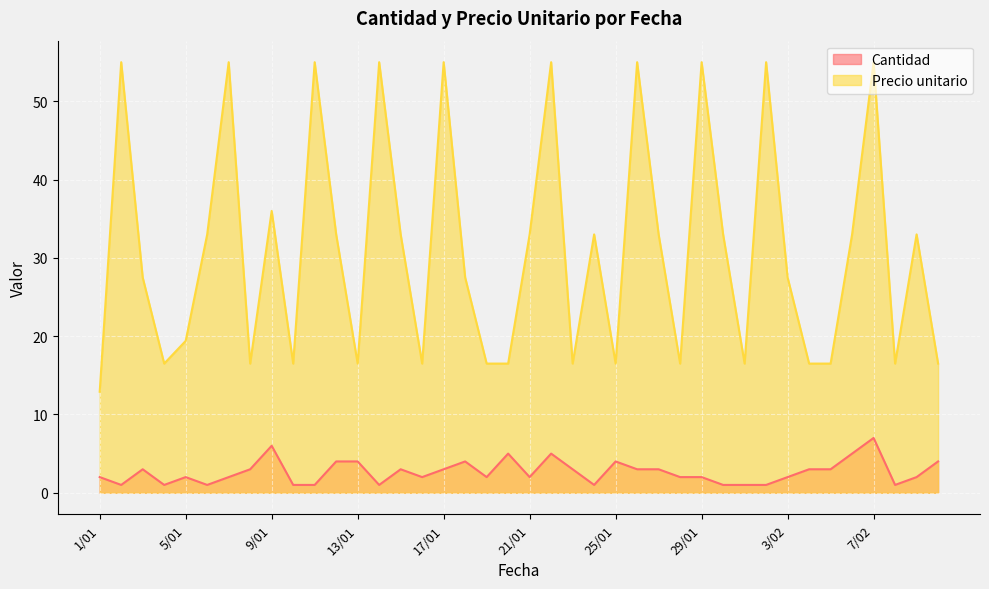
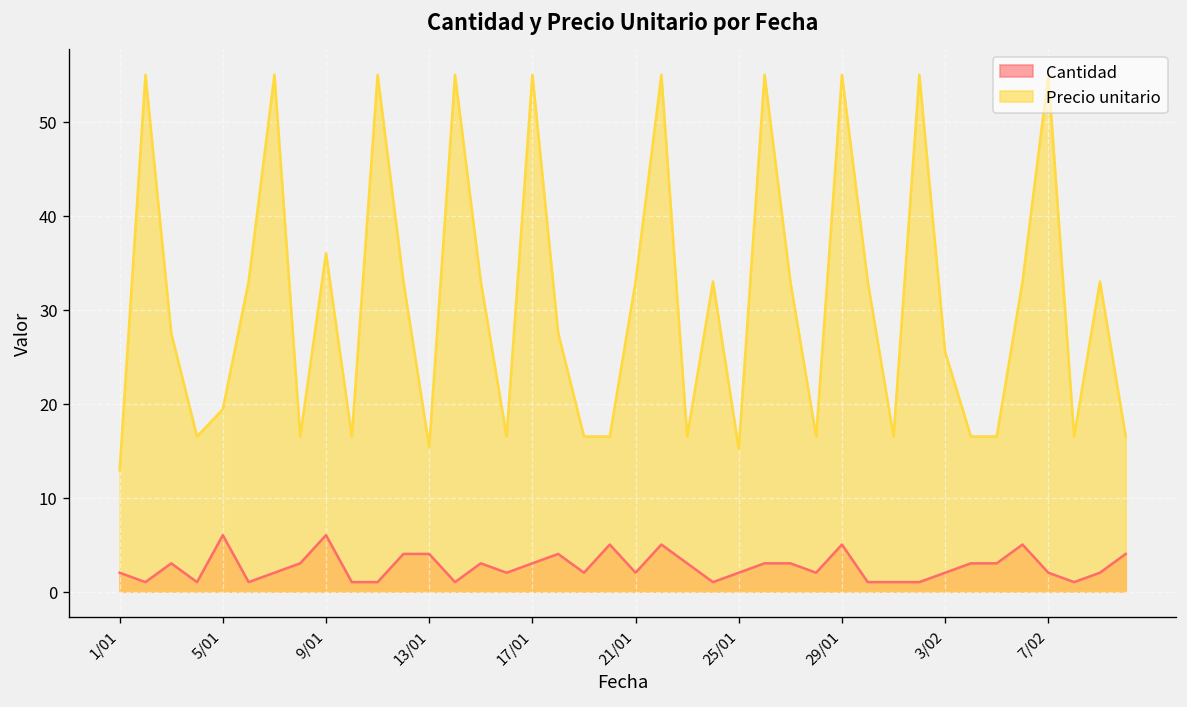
Cantidad, 5/01: 2 -> 6
Precio unitario, 13/01: 17 -> 15
Cantidad, 25/01: 4 -> 2
Precio unitario, 25/01: 17 -> 15
Cantidad, 29/01: 2 -> 5
Precio unitario, 3/02: 28 -> 26
Cantidad, 7/02: 7 -> 2
